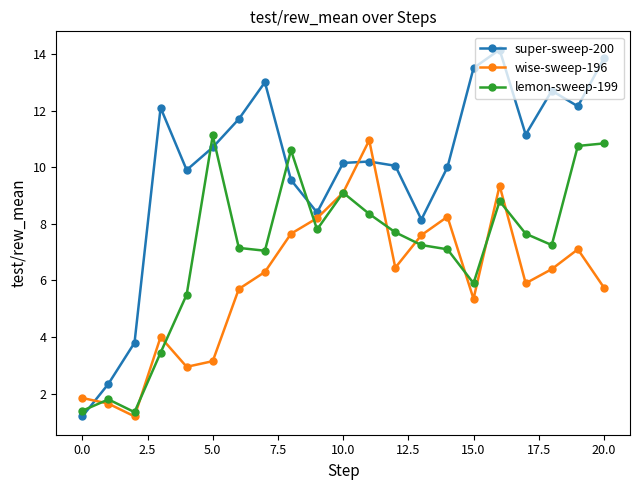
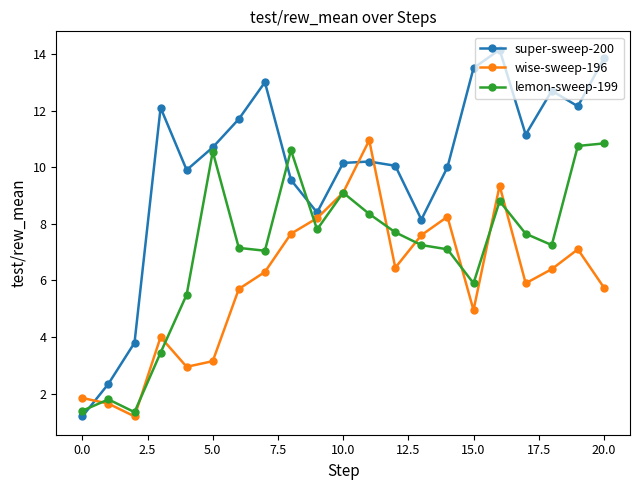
lemon-sweep-199, 5.0: 11.1 -> 10.6
wise-sweep-196, 15.0: 5.4 -> 5.0
